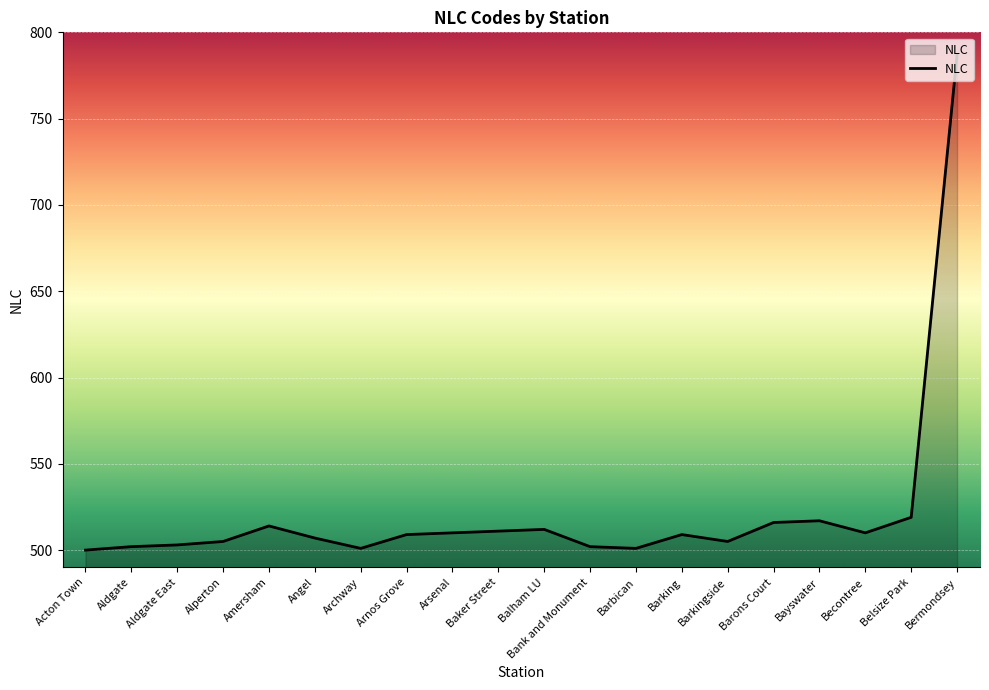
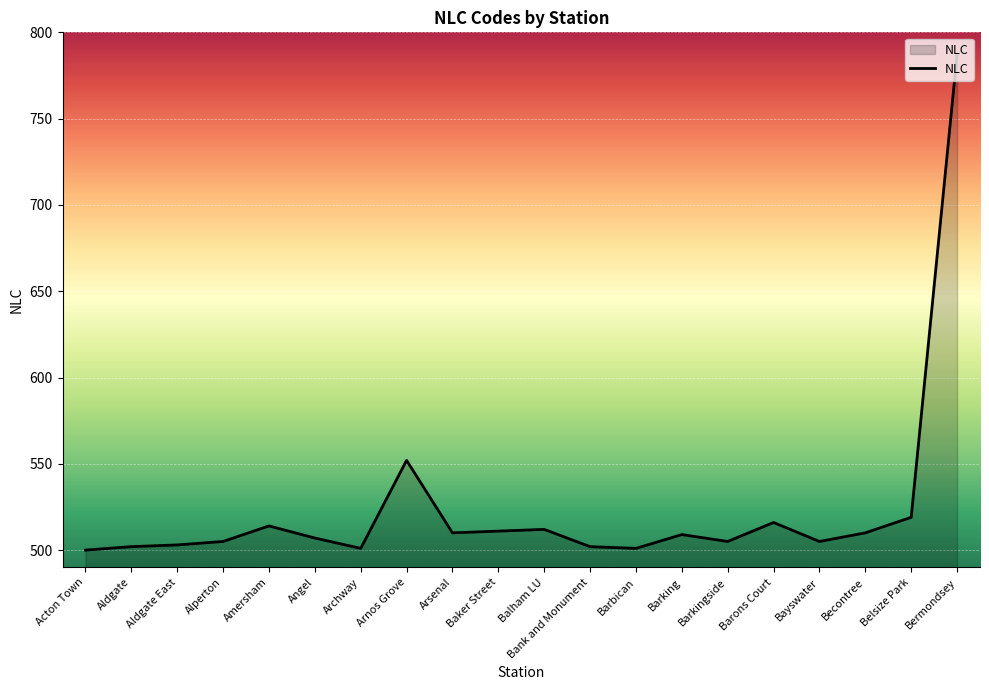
Arnos Grove: 509 -> 552
Bayswater: 517 -> 505
